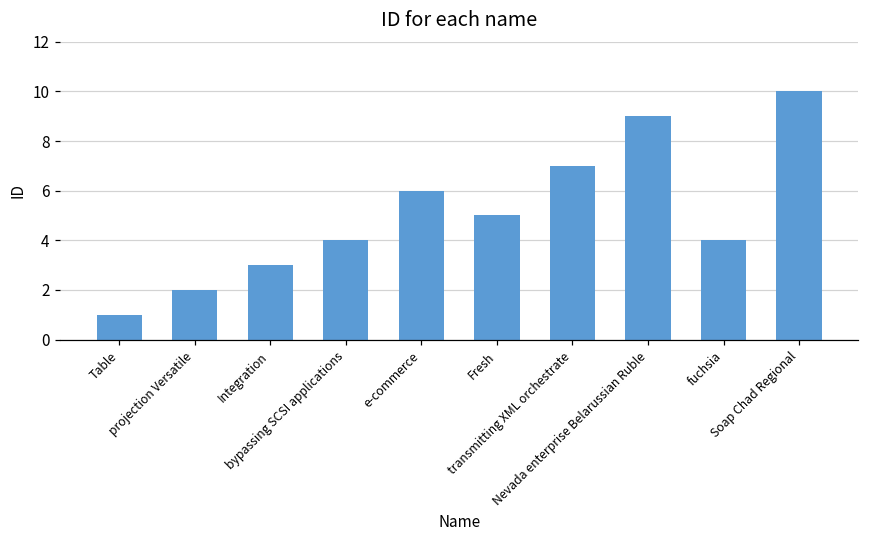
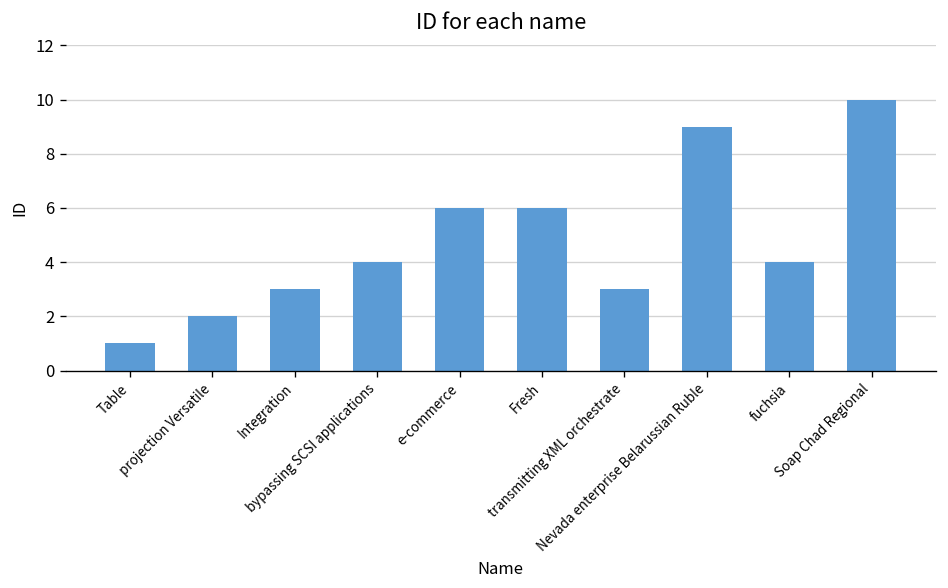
Fresh: 5 -> 6
transmitting XML orchestrate: 7 -> 3
